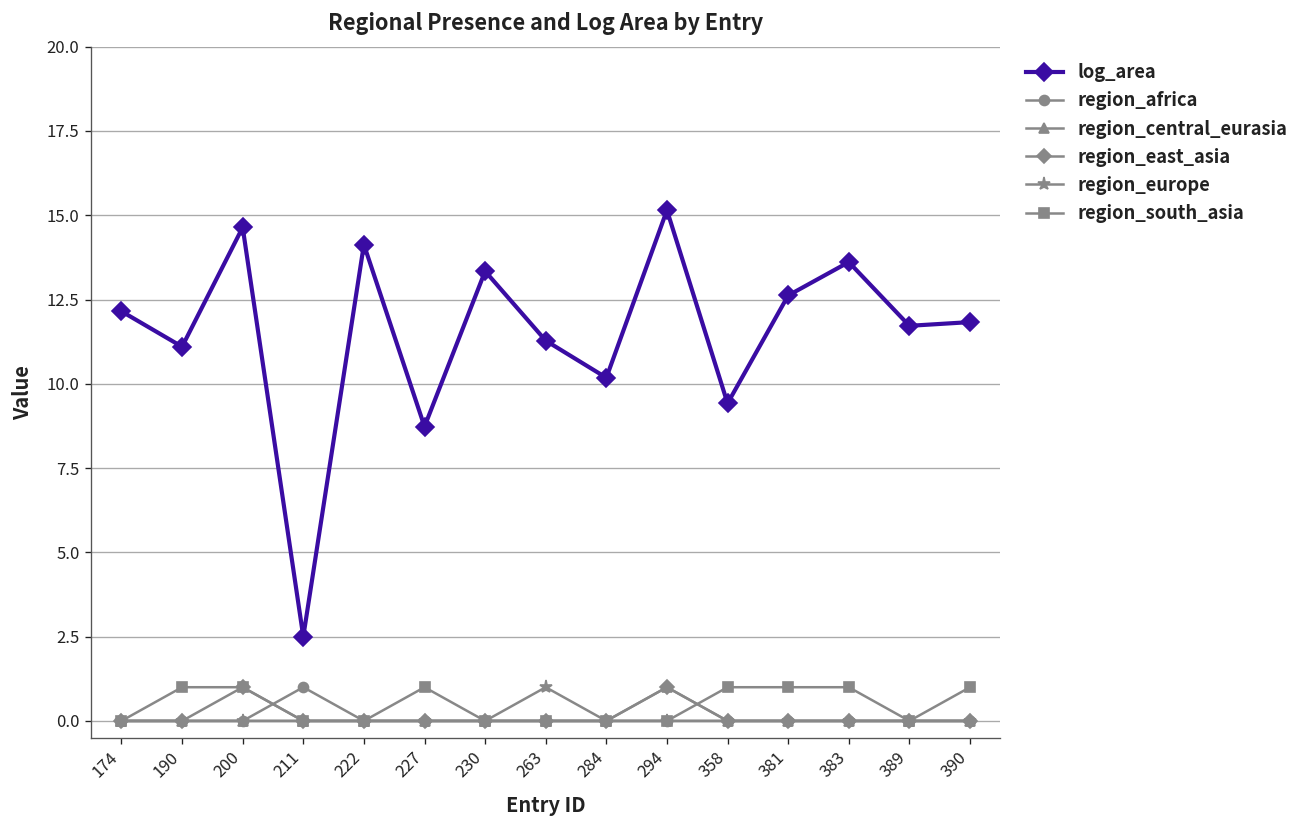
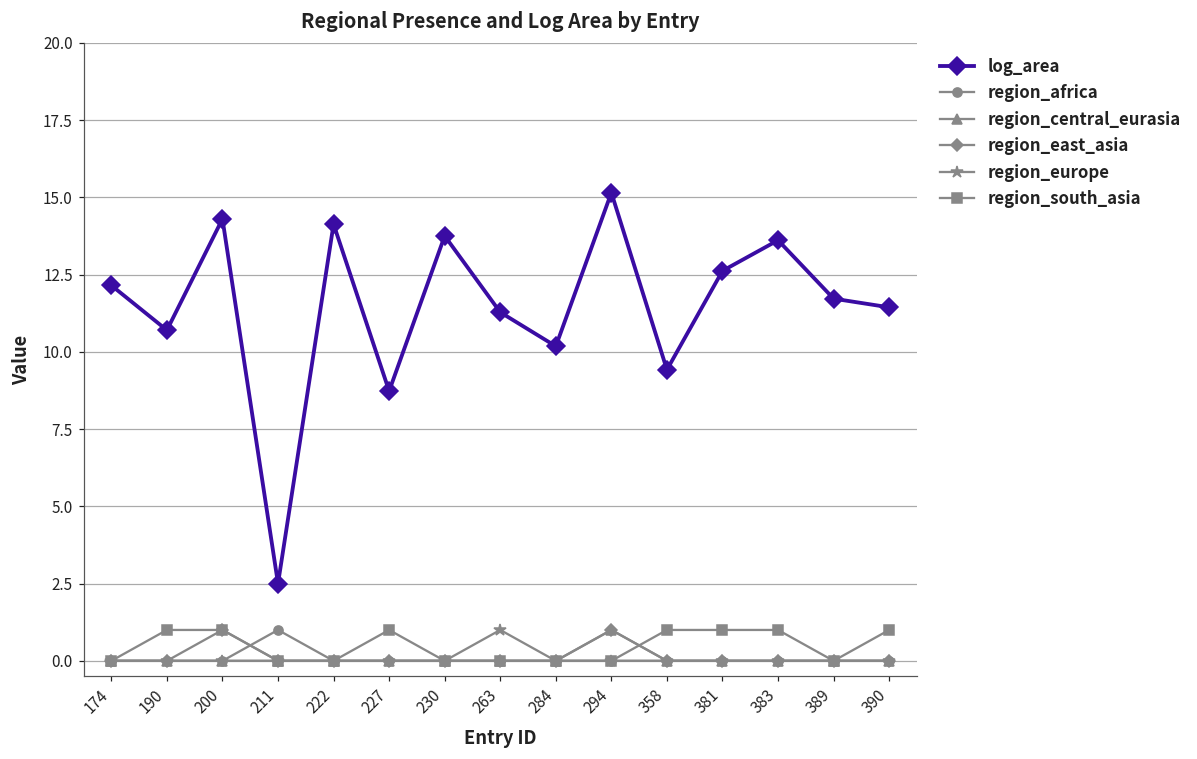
log_area, 190: 11.1 -> 10.7
log_area, 200: 14.6 -> 14.3
log_area, 230: 13.3 -> 13.8
log_area, 390: 11.8 -> 11.4
